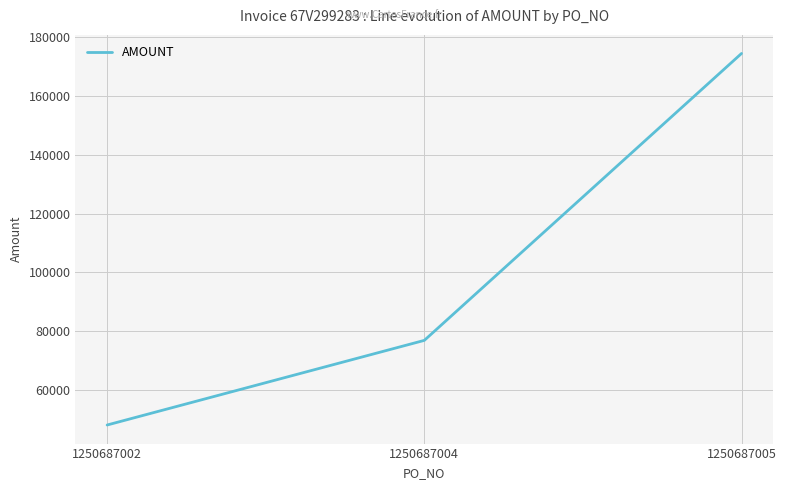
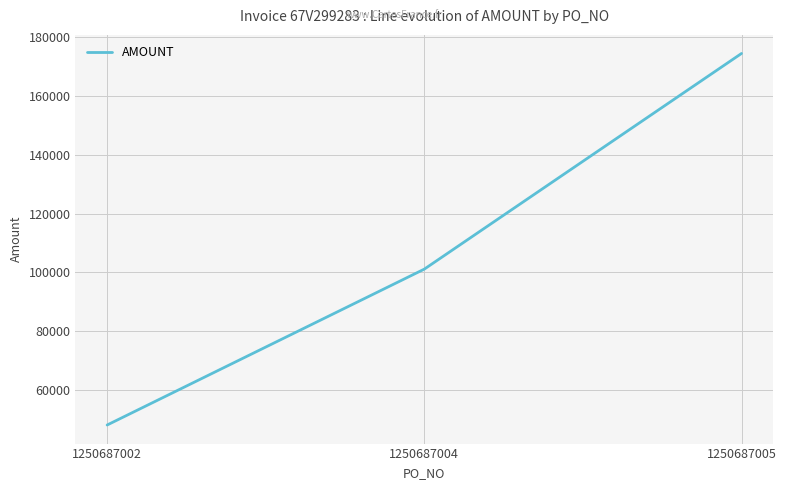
1250687004: 77000 -> 101000
